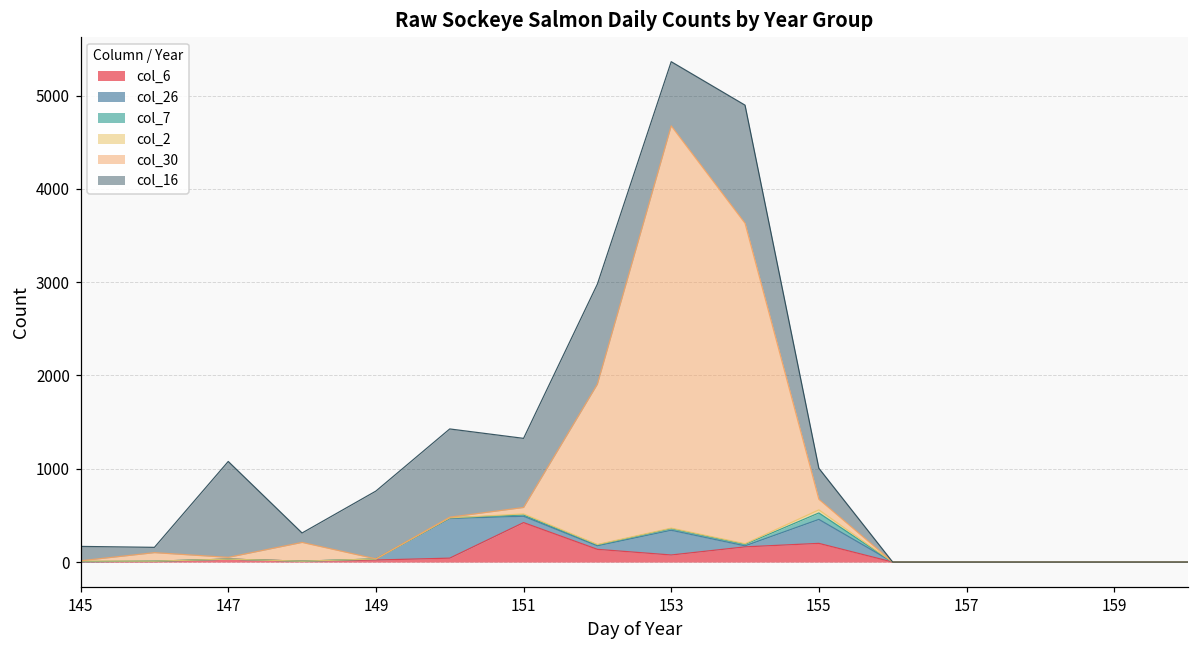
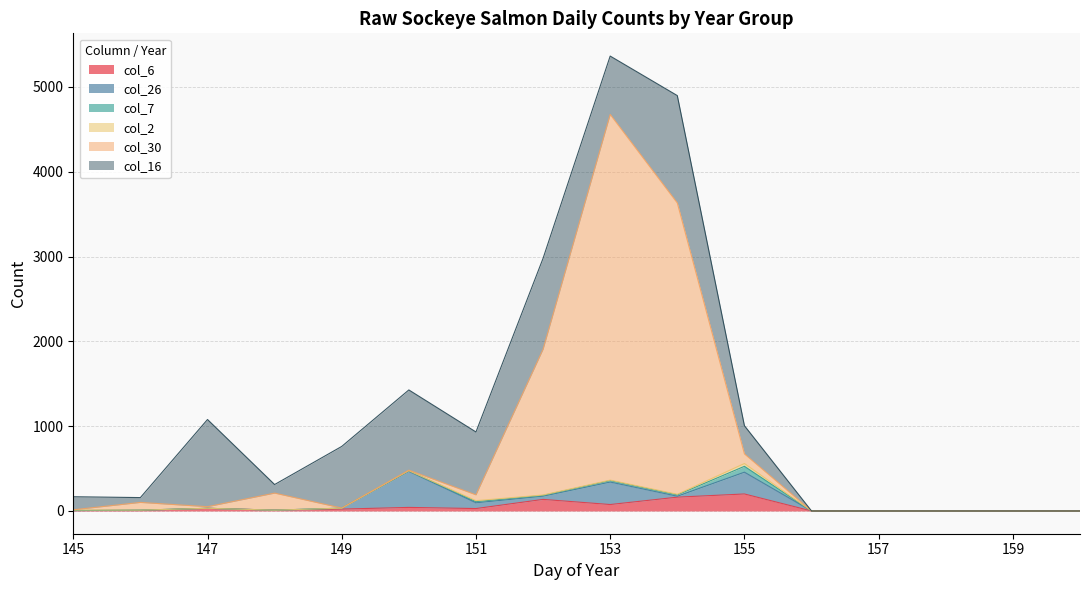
col_6, 151: 400 -> 0
